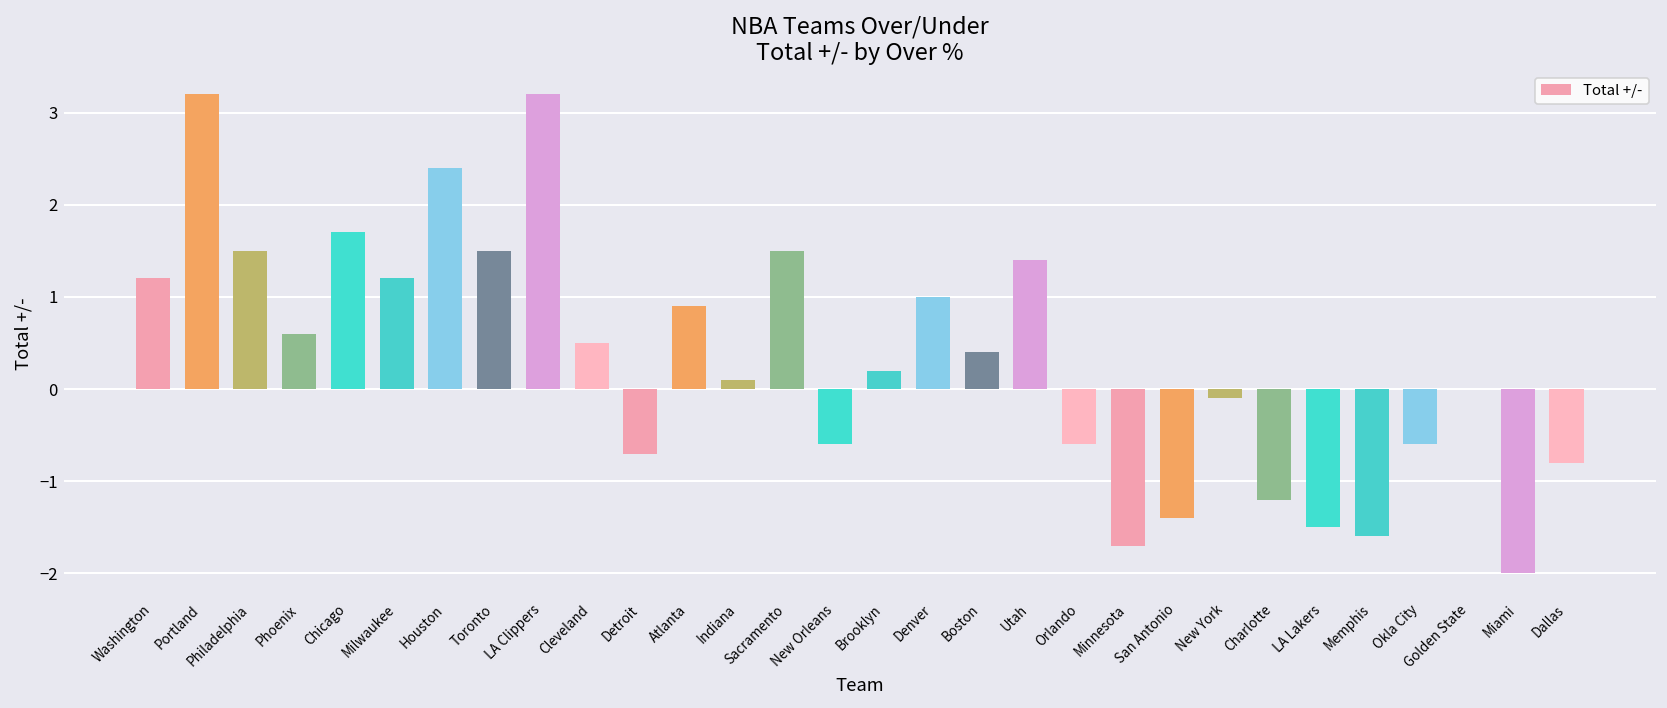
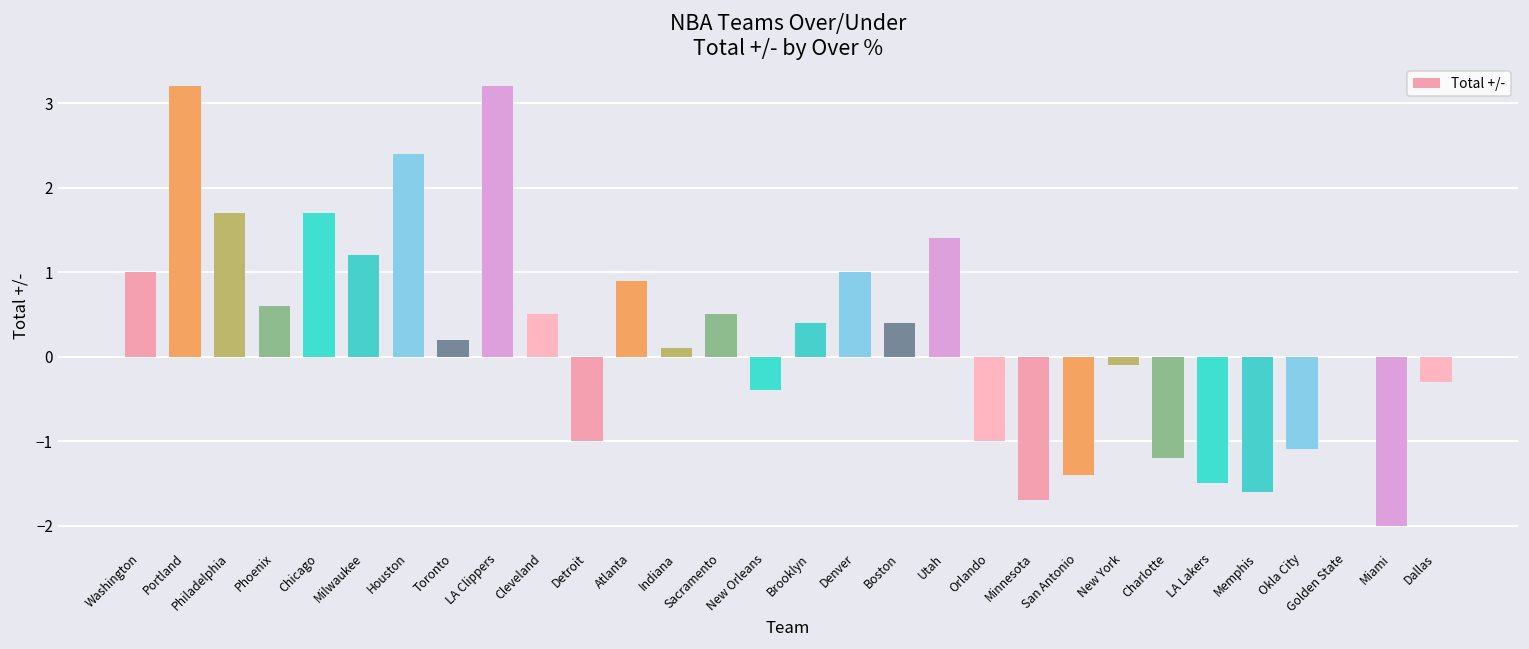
Washington: 1.2 -> 1.0
Philadelphia: 1.5 -> 1.7
Toronto: 1.5 -> 0.2
Detroit: -0.7 -> -1.0
Sacramento: 1.5 -> 0.5
New Orleans: -0.6 -> -0.4
Brooklyn: 0.2 -> 0.4
Orlando: -0.6 -> -1.0
Okla City: -0.6 -> -1.1
Dallas: -0.8 -> -0.3
